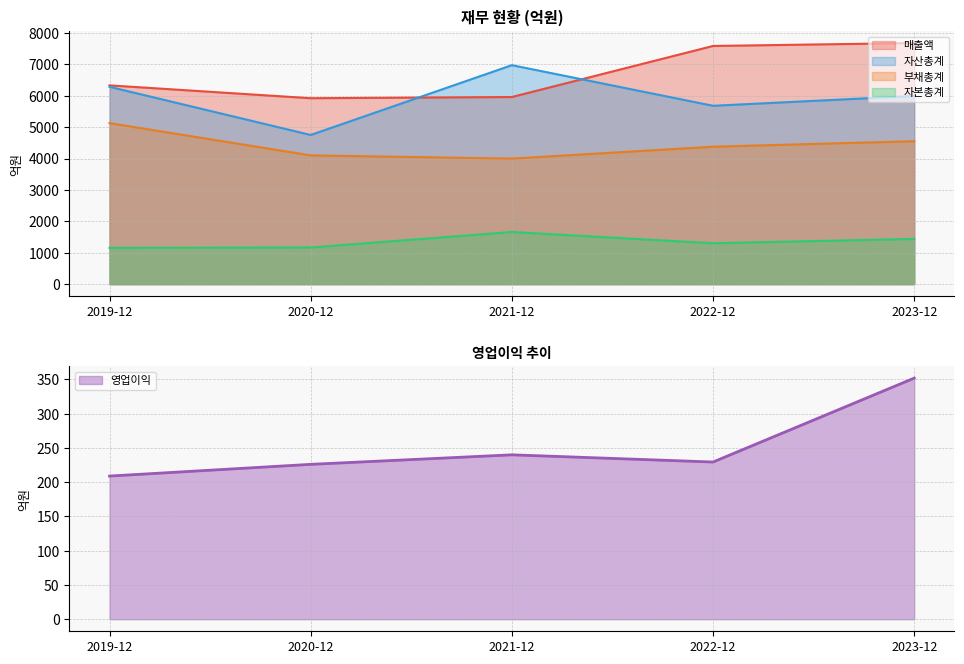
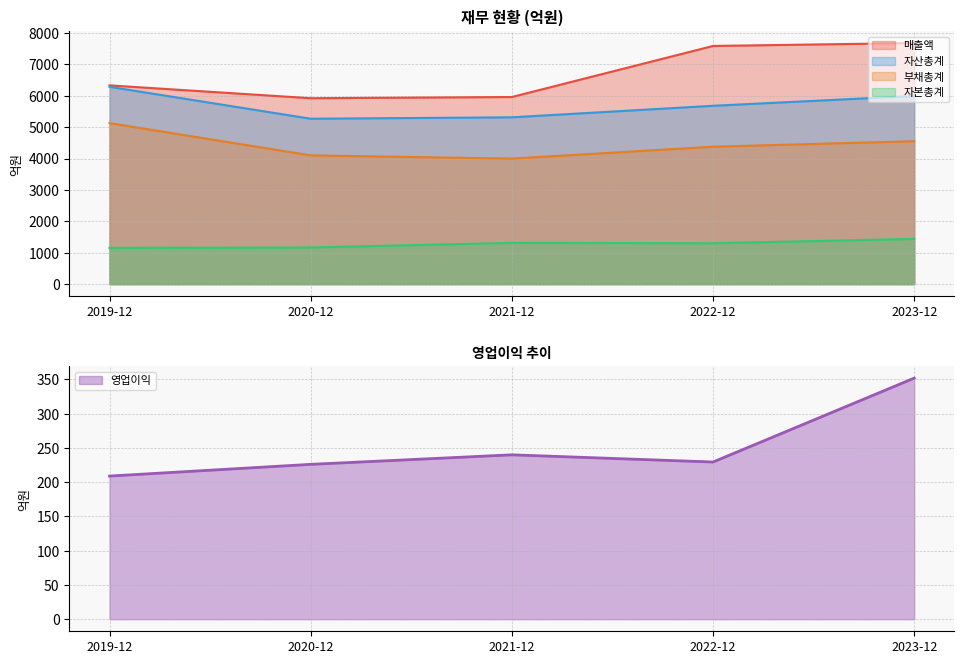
재무 현황 (억원), 자산총계, 2020-12: 4800 -> 5300
재무 현황 (억원), 자산총계, 2021-12: 7000 -> 5300
재무 현황 (억원), 자본총계, 2021-12: 1700 -> 1300
